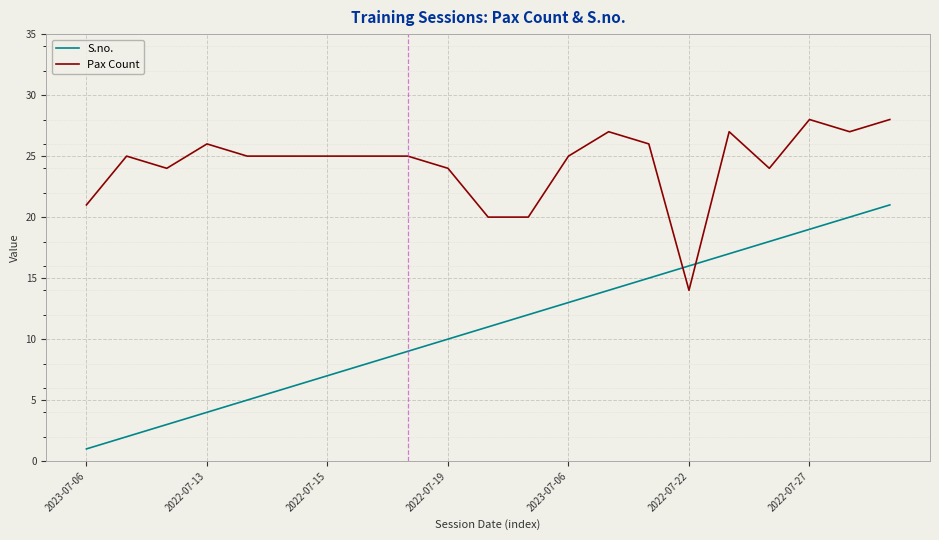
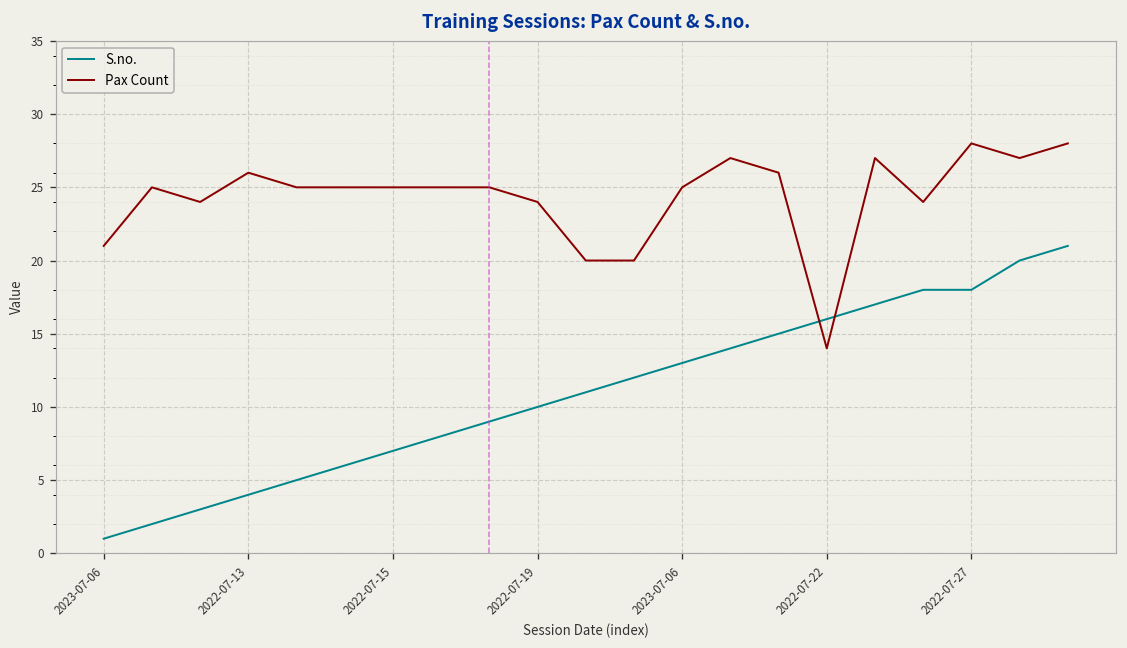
S.no., 2022-07-27: 19 -> 18
